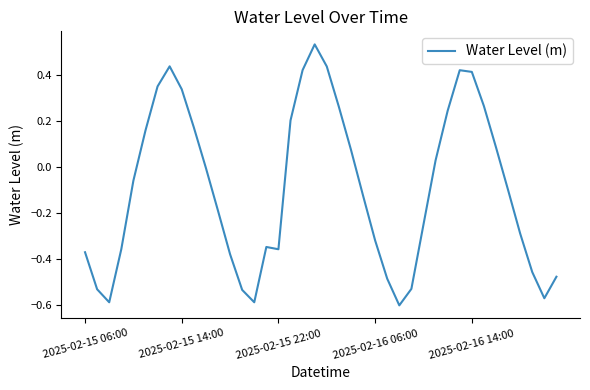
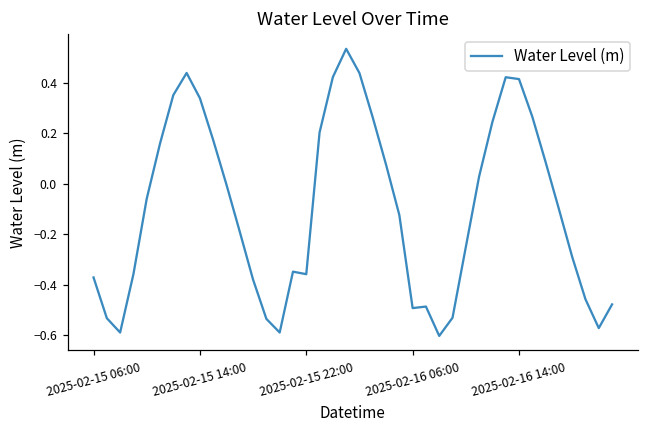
2025-02-16 06:00: -0.32 -> -0.49
